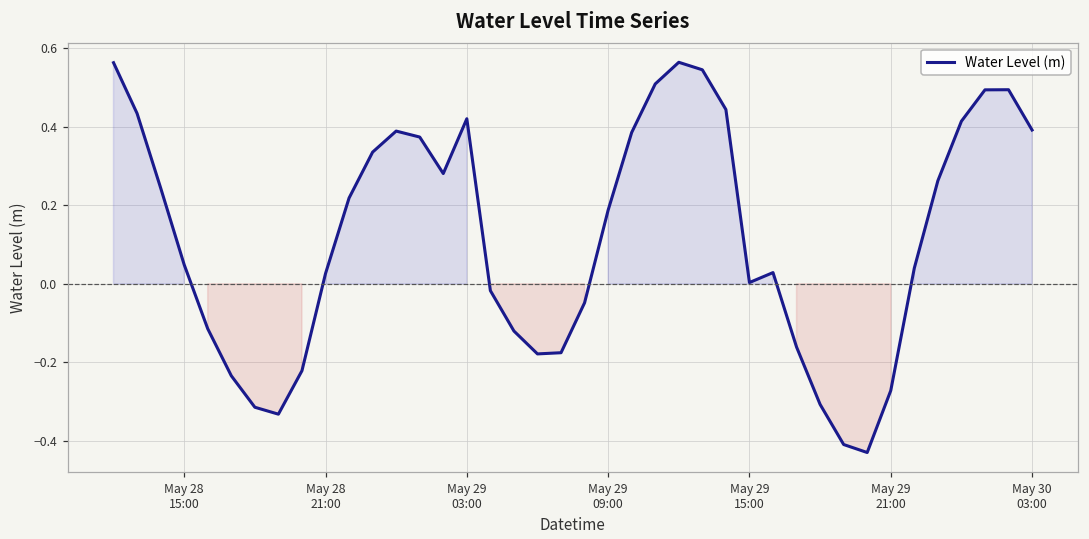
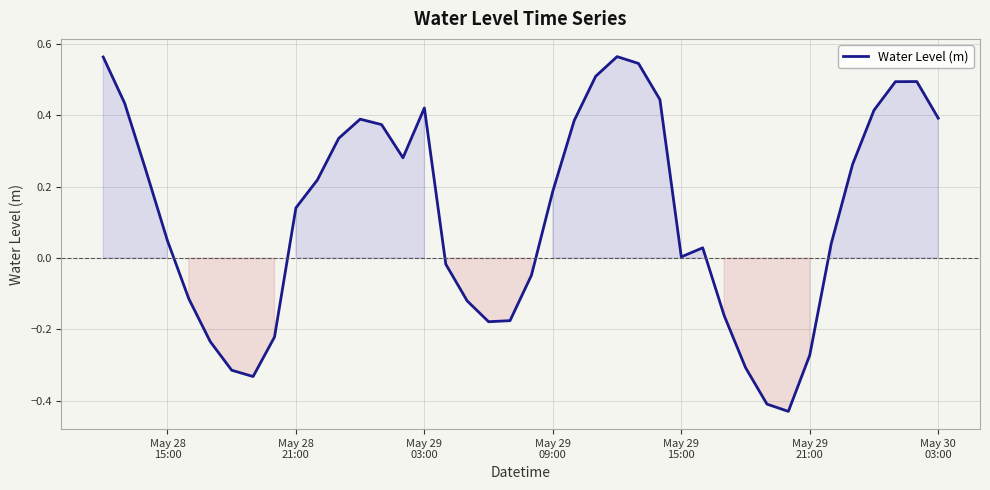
May 28 21:00: 0.03 -> 0.14
